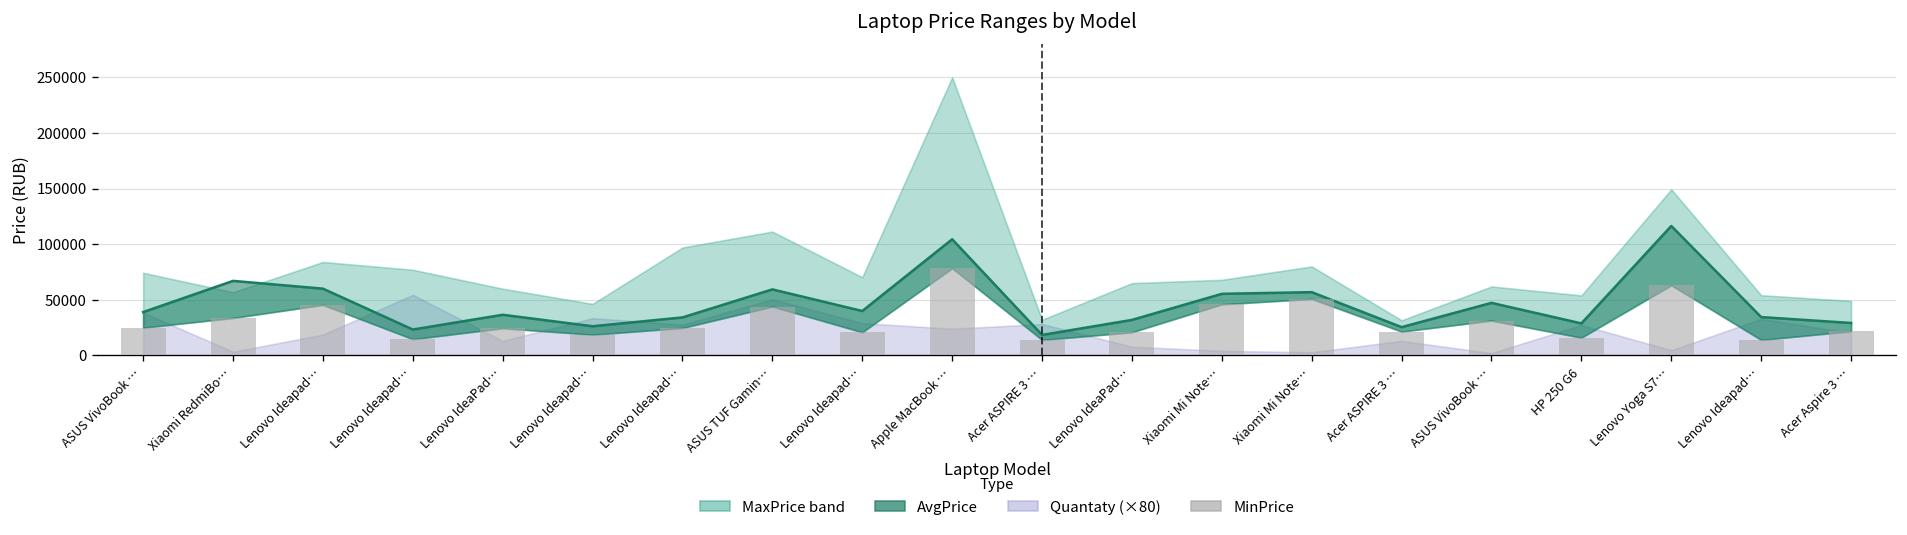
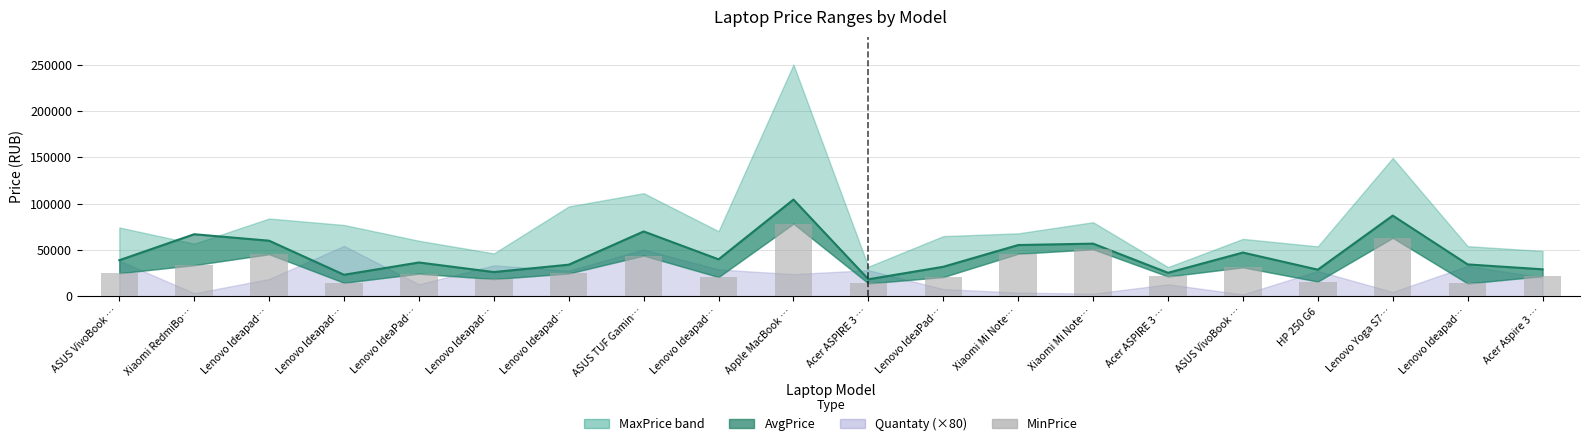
AvgPrice, ASUS TUF Gamin…: 60000 -> 70000
AvgPrice, Lenovo Yoga S7…: 120000 -> 90000
